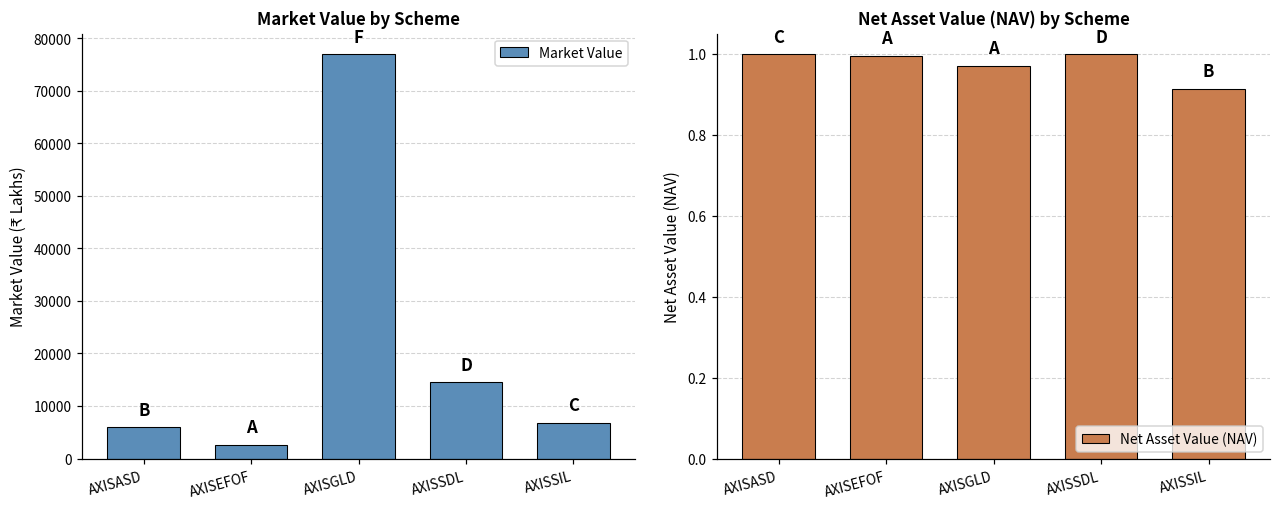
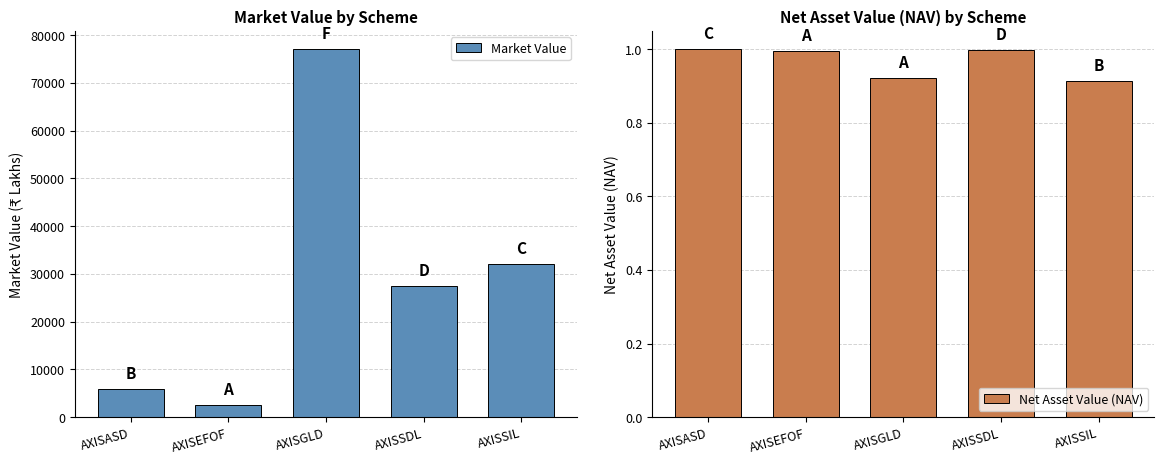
Market Value by Scheme, AXISSDL: 15000 -> 28000
Market Value by Scheme, AXISSIL: 7000 -> 32000
Net Asset Value (NAV) by Scheme, AXISGLD: 0.97 -> 0.92
